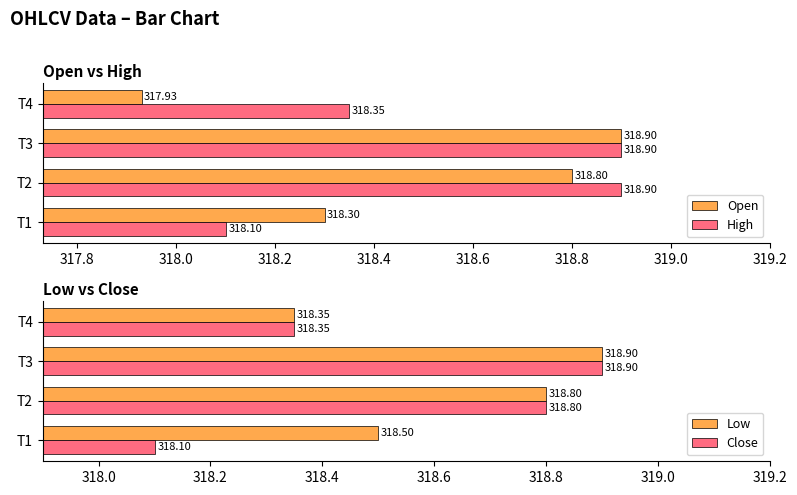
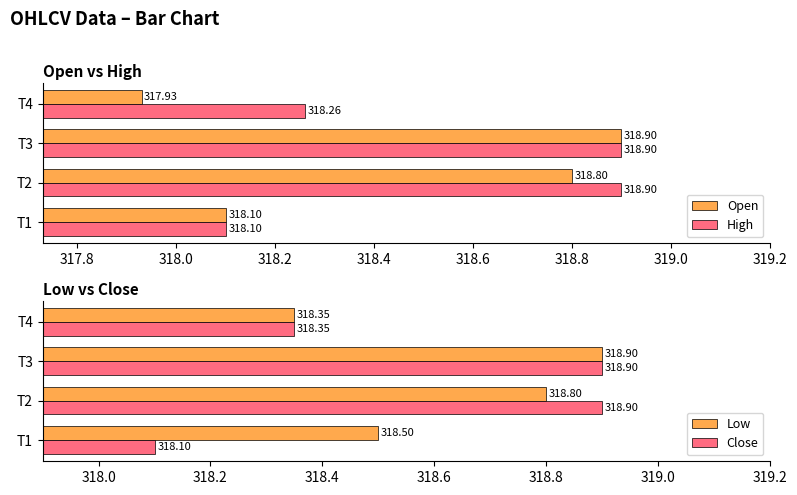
Open vs High, High, T4: 318.35 -> 318.26
Open vs High, Open, T1: 318.30 -> 318.10
Low vs Close, Close, T2: 318.80 -> 318.90
